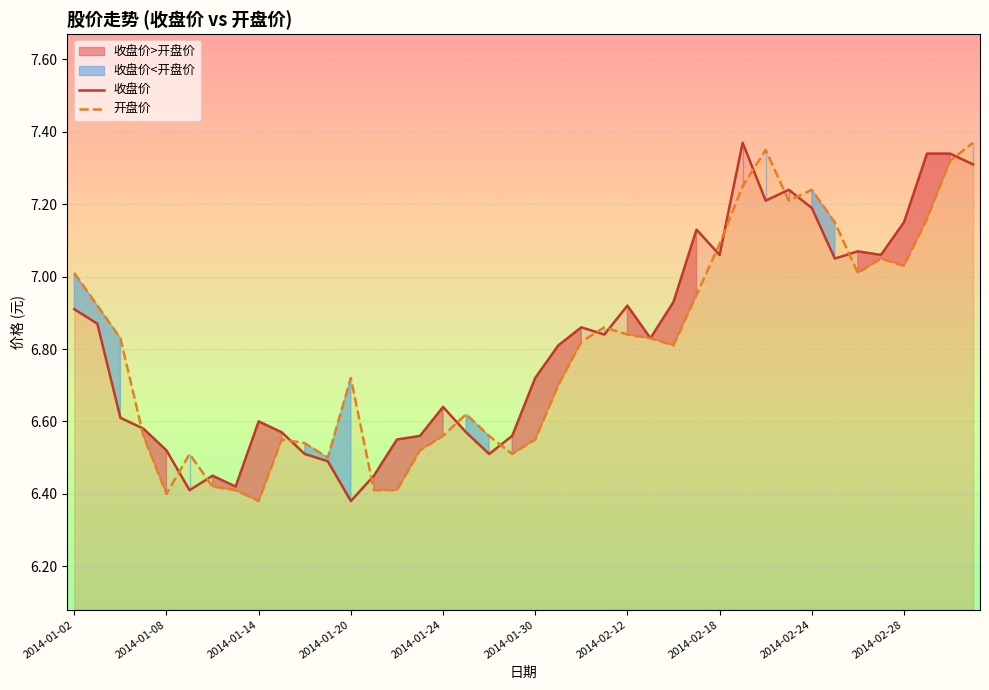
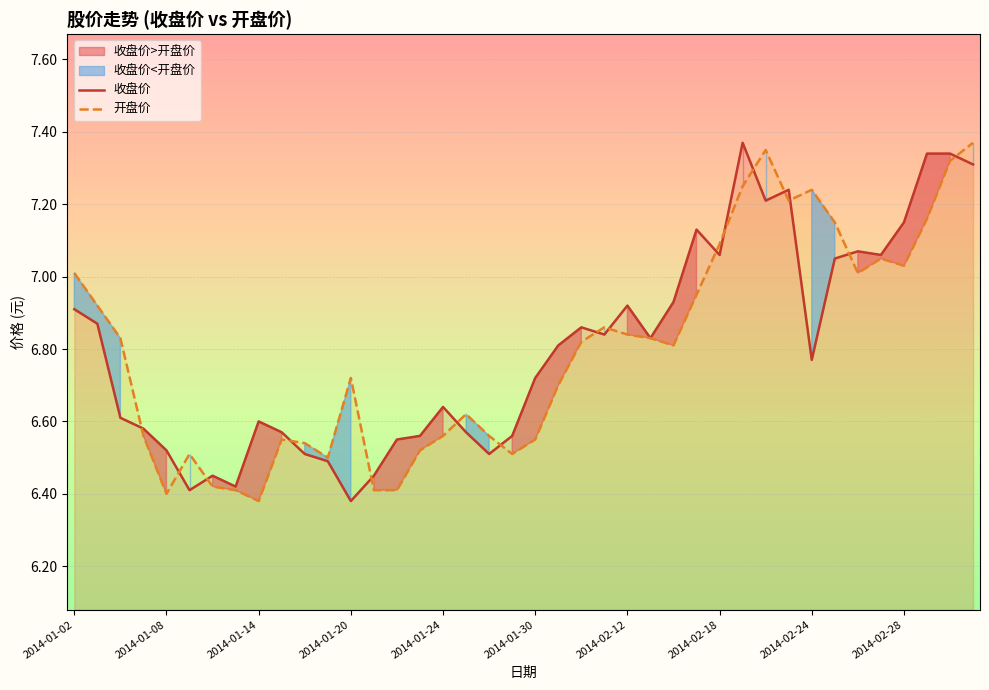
收盘价, 2014-02-24: 7.19 -> 6.77
